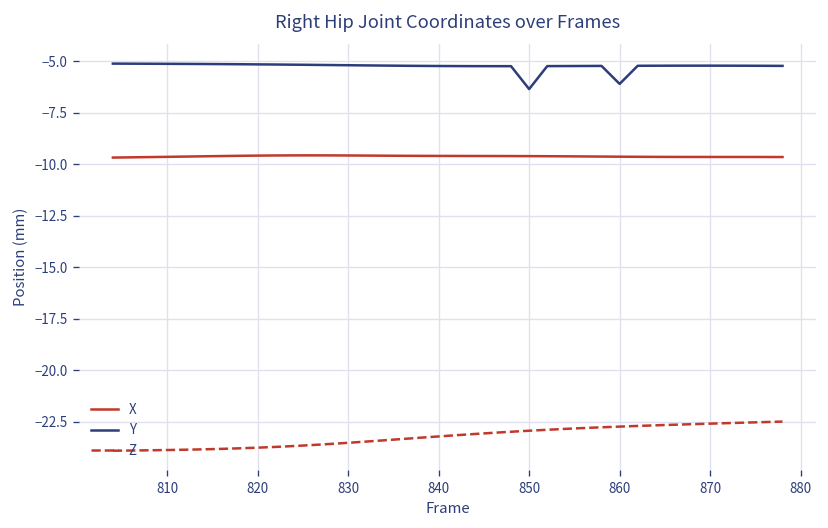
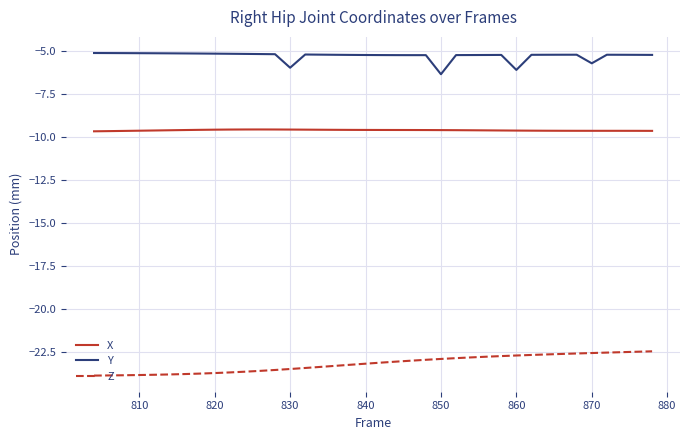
Y, 830: -5.2 -> -6.0
Y, 870: -5.2 -> -5.7
